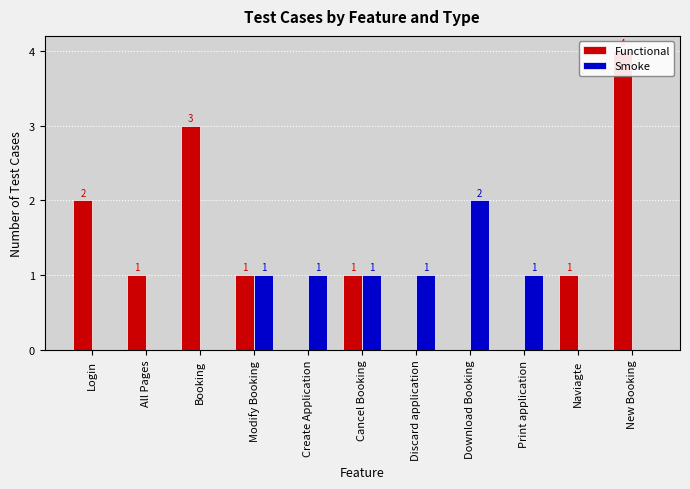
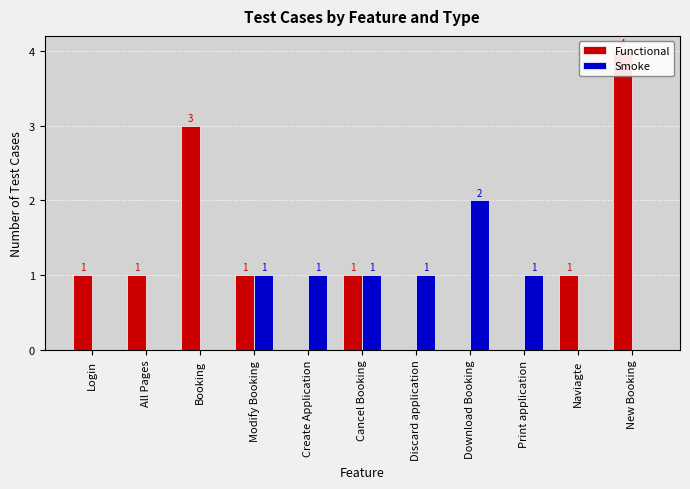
Functional, Login: 2 -> 1
